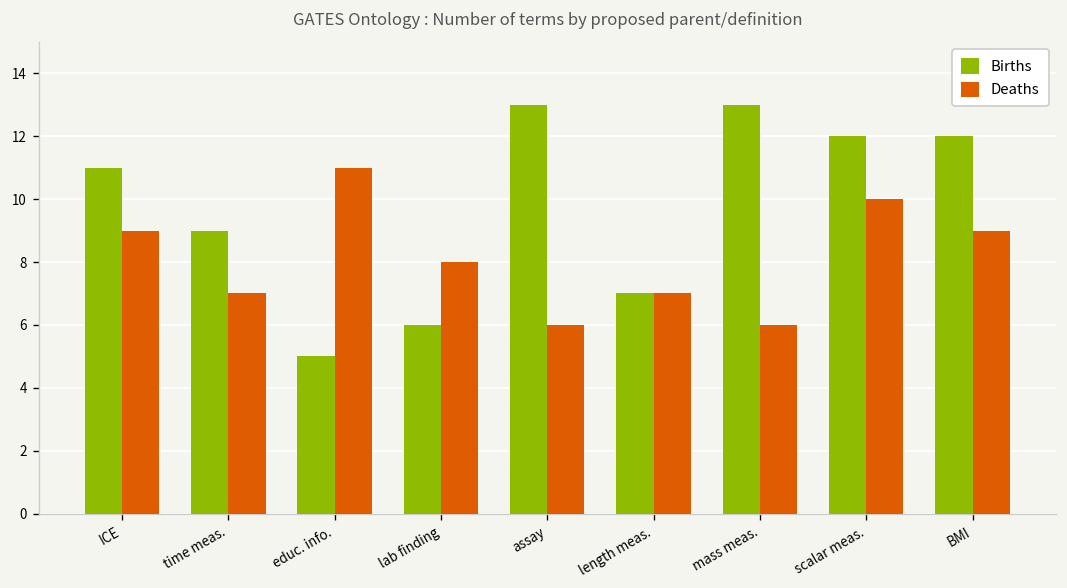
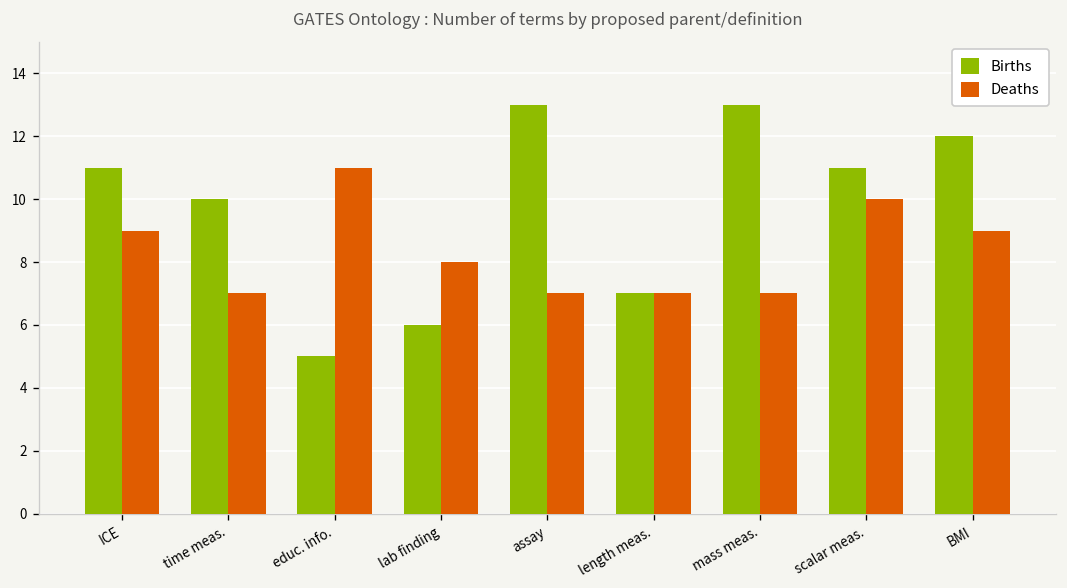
Births, time meas.: 9 -> 10
Deaths, assay: 6 -> 7
Deaths, mass meas.: 6 -> 7
Births, scalar meas.: 12 -> 11
